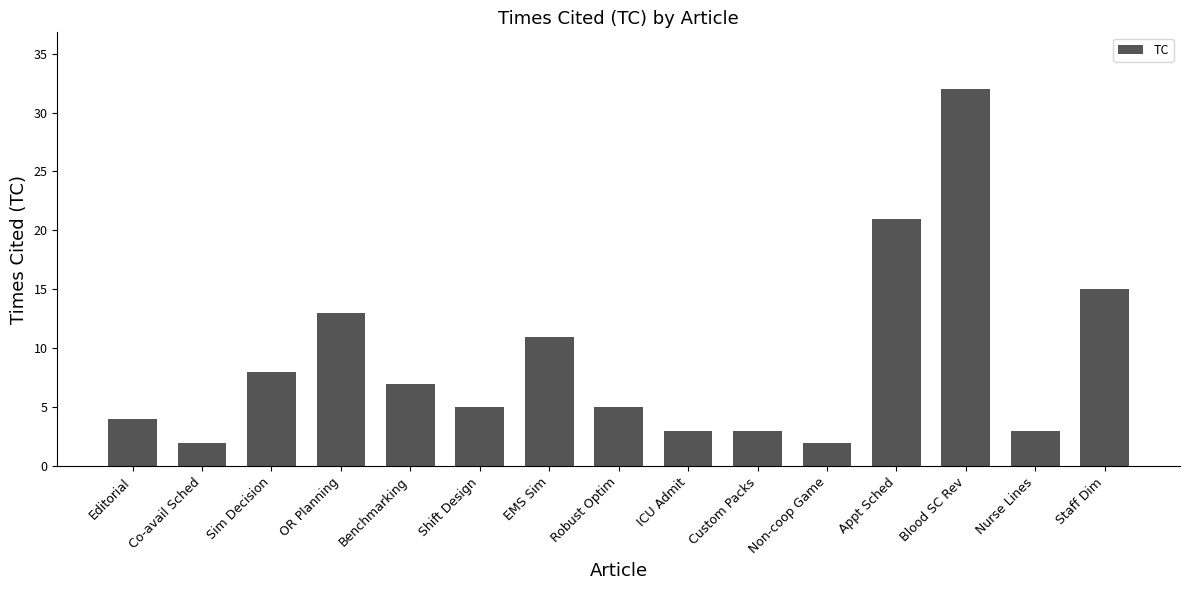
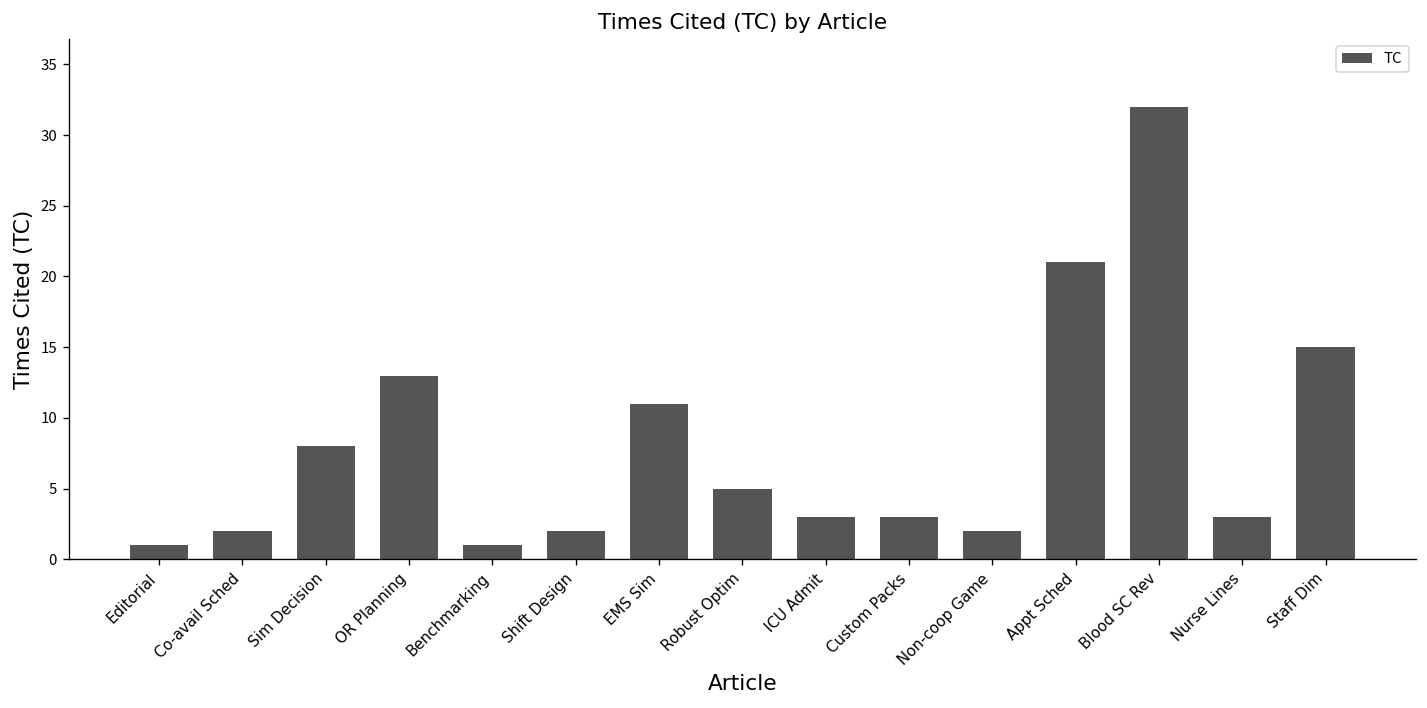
Editorial: 4 -> 1
Benchmarking: 7 -> 1
Shift Design: 5 -> 2
